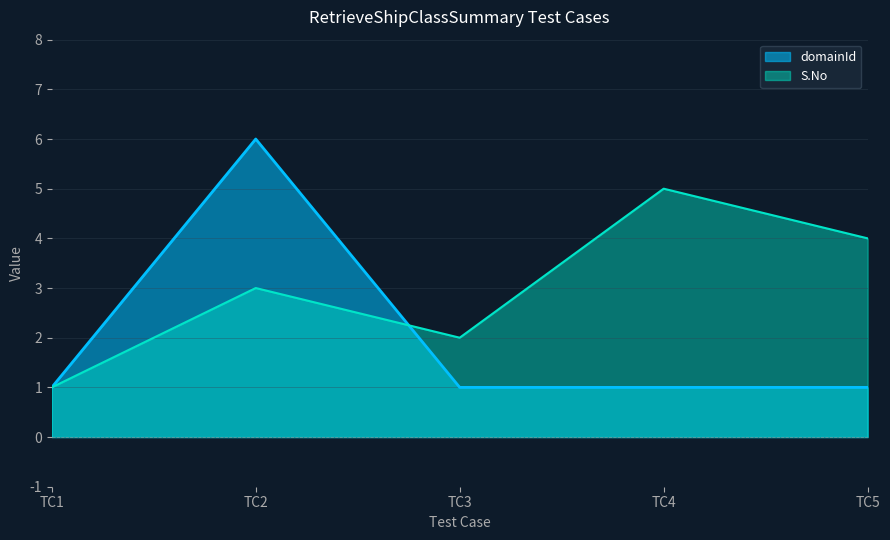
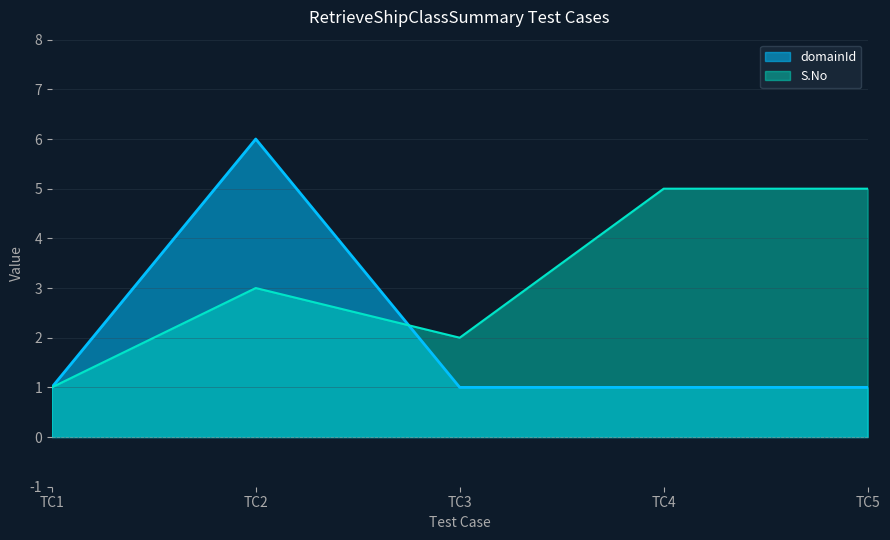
S.No, TC5: 4 -> 5
